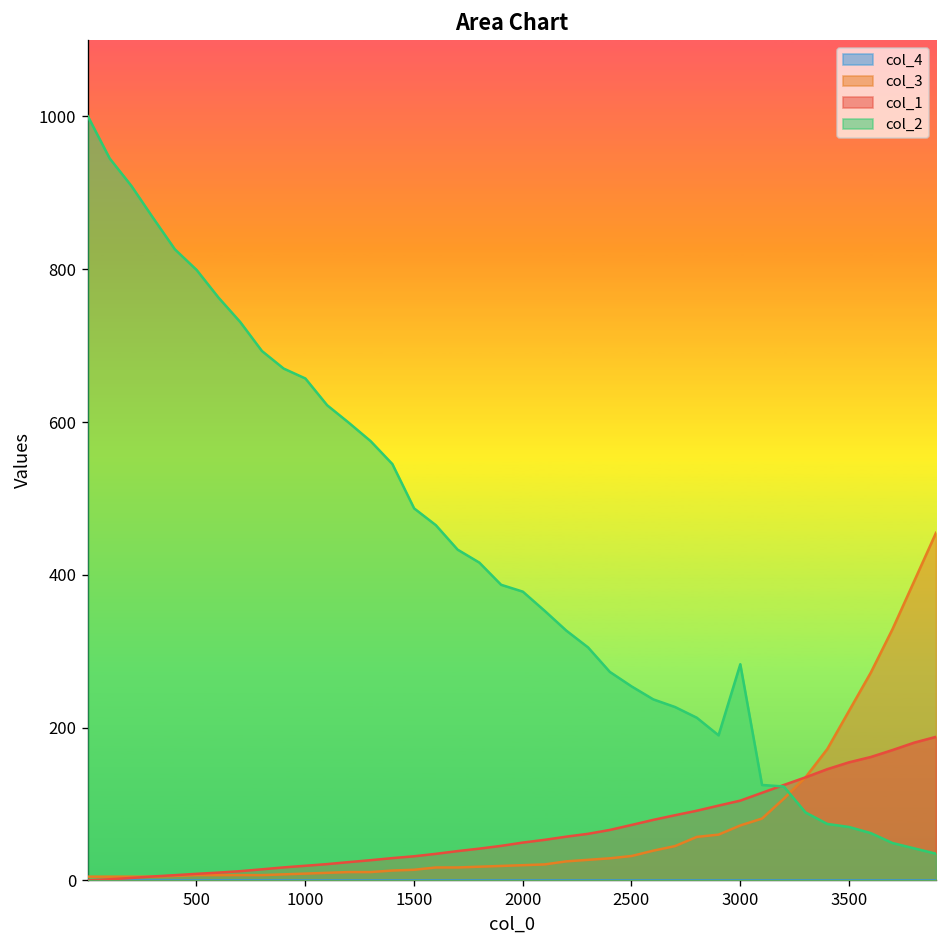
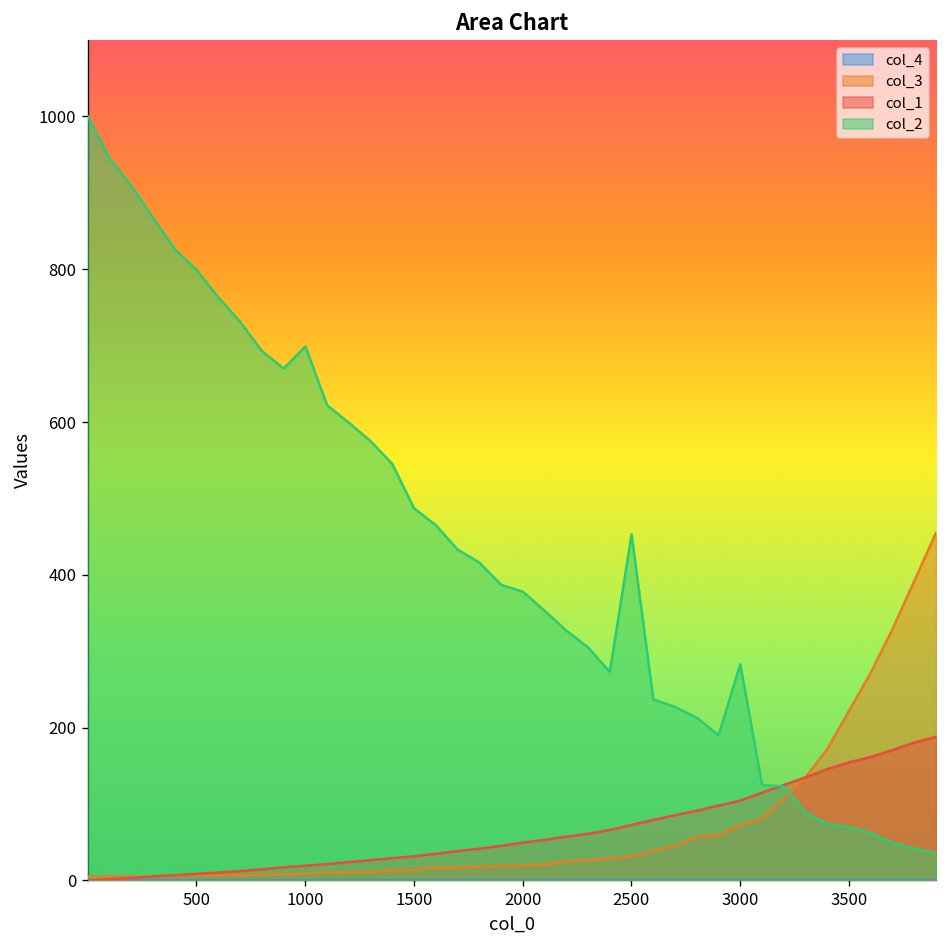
col_2, 1000: 660 -> 700
col_2, 2500: 250 -> 450
